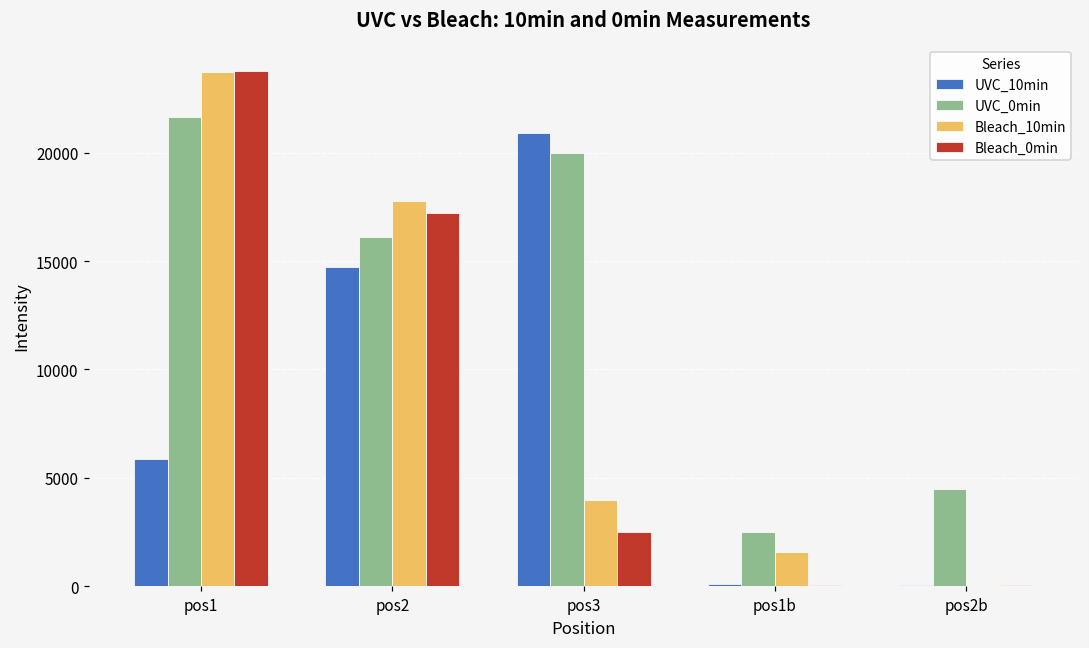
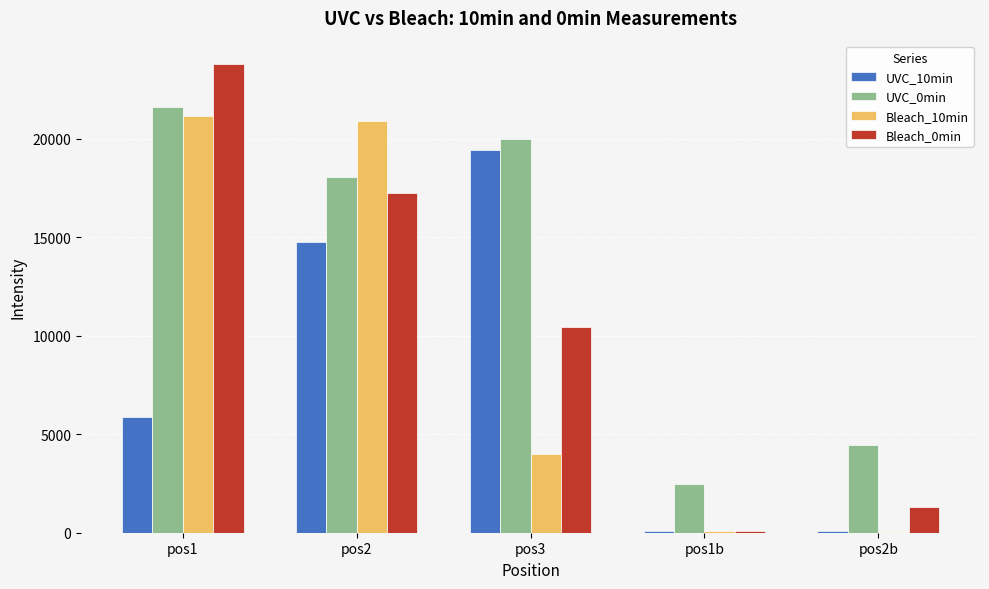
Bleach_10min, pos1: 23700 -> 21200
UVC_0min, pos2: 16100 -> 18000
Bleach_10min, pos2: 17800 -> 20900
UVC_10min, pos3: 20900 -> 19400
Bleach_0min, pos3: 2500 -> 10400
Bleach_10min, pos1b: 1600 -> 100
Bleach_0min, pos2b: 0 -> 1300
